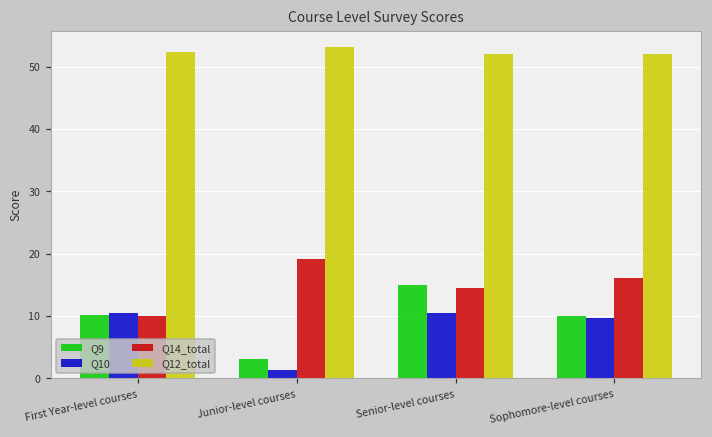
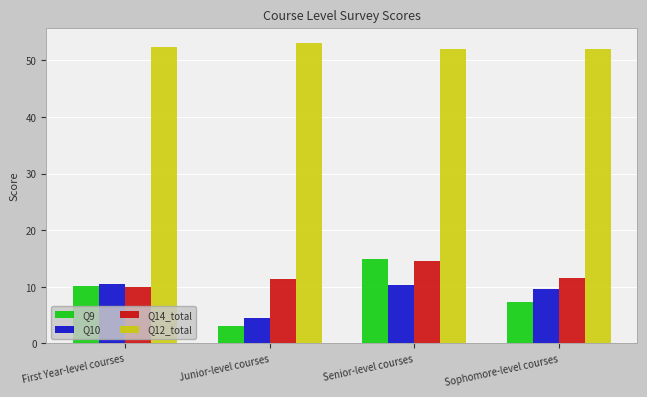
Q10, Junior-level courses: 1 -> 5
Q14_total, Junior-level courses: 19 -> 11
Q9, Sophomore-level courses: 10 -> 7
Q14_total, Sophomore-level courses: 16 -> 12
